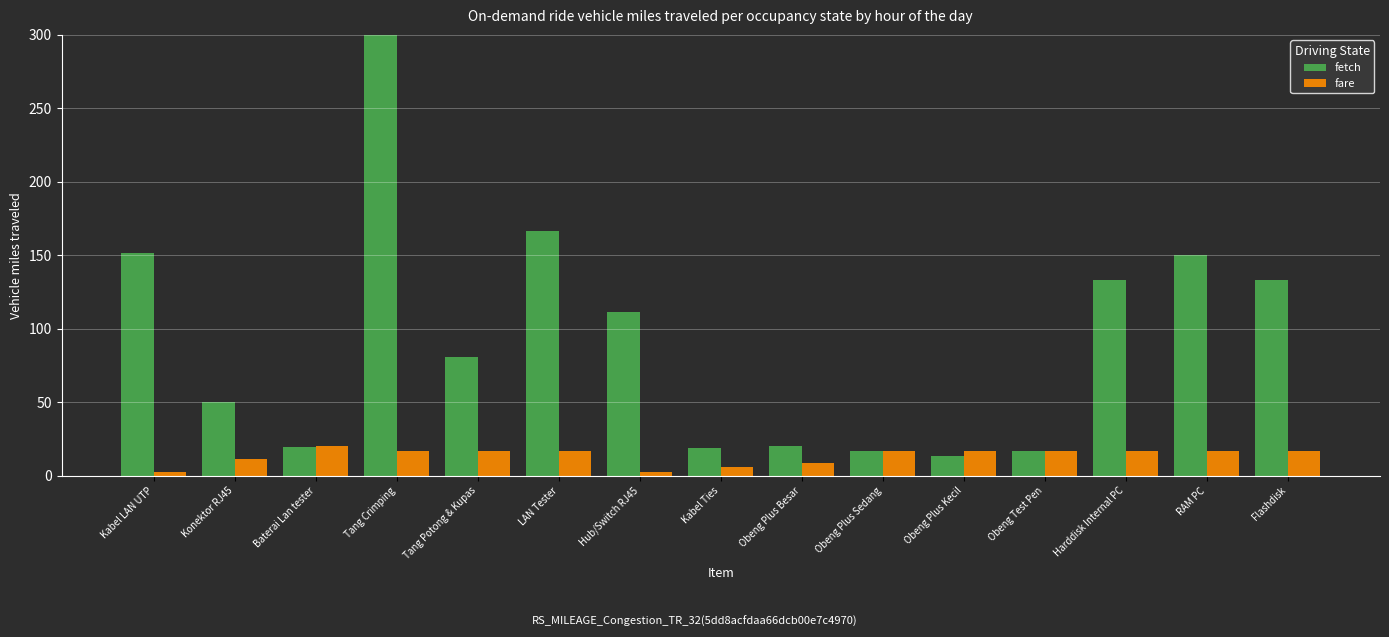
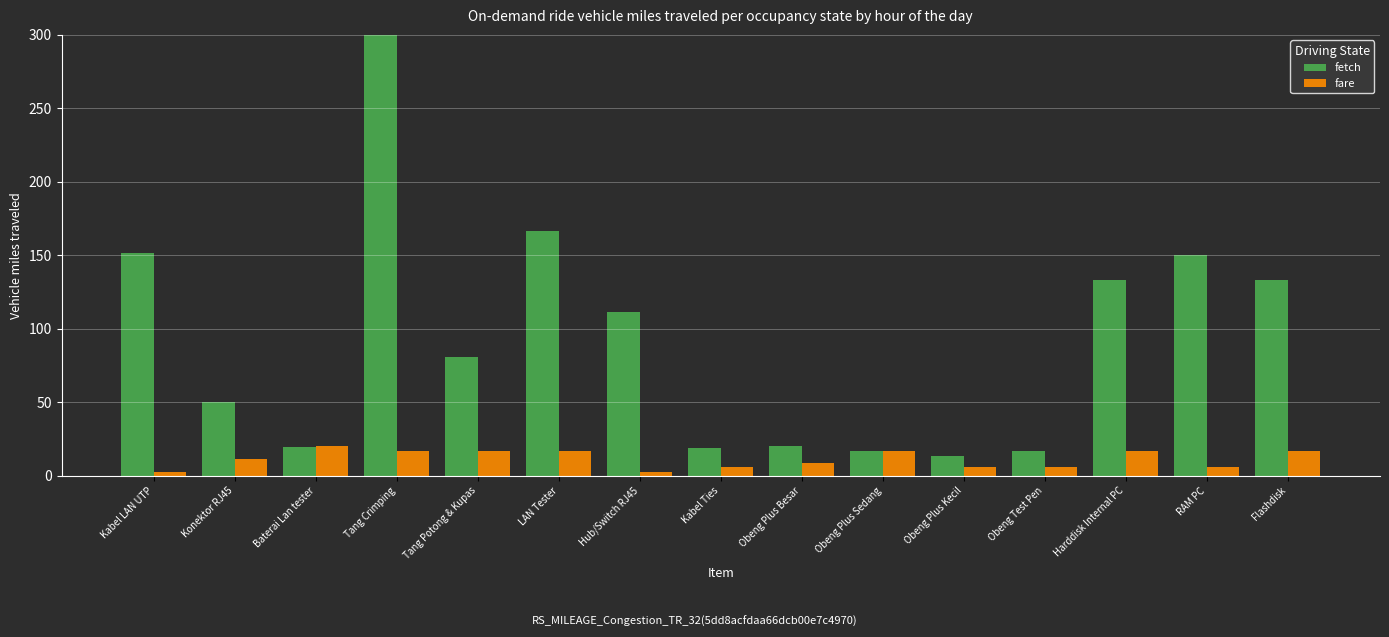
fare, Obeng Plus Kecil: 17 -> 6
fare, Obeng Test Pen: 17 -> 6
fare, RAM PC: 17 -> 6
